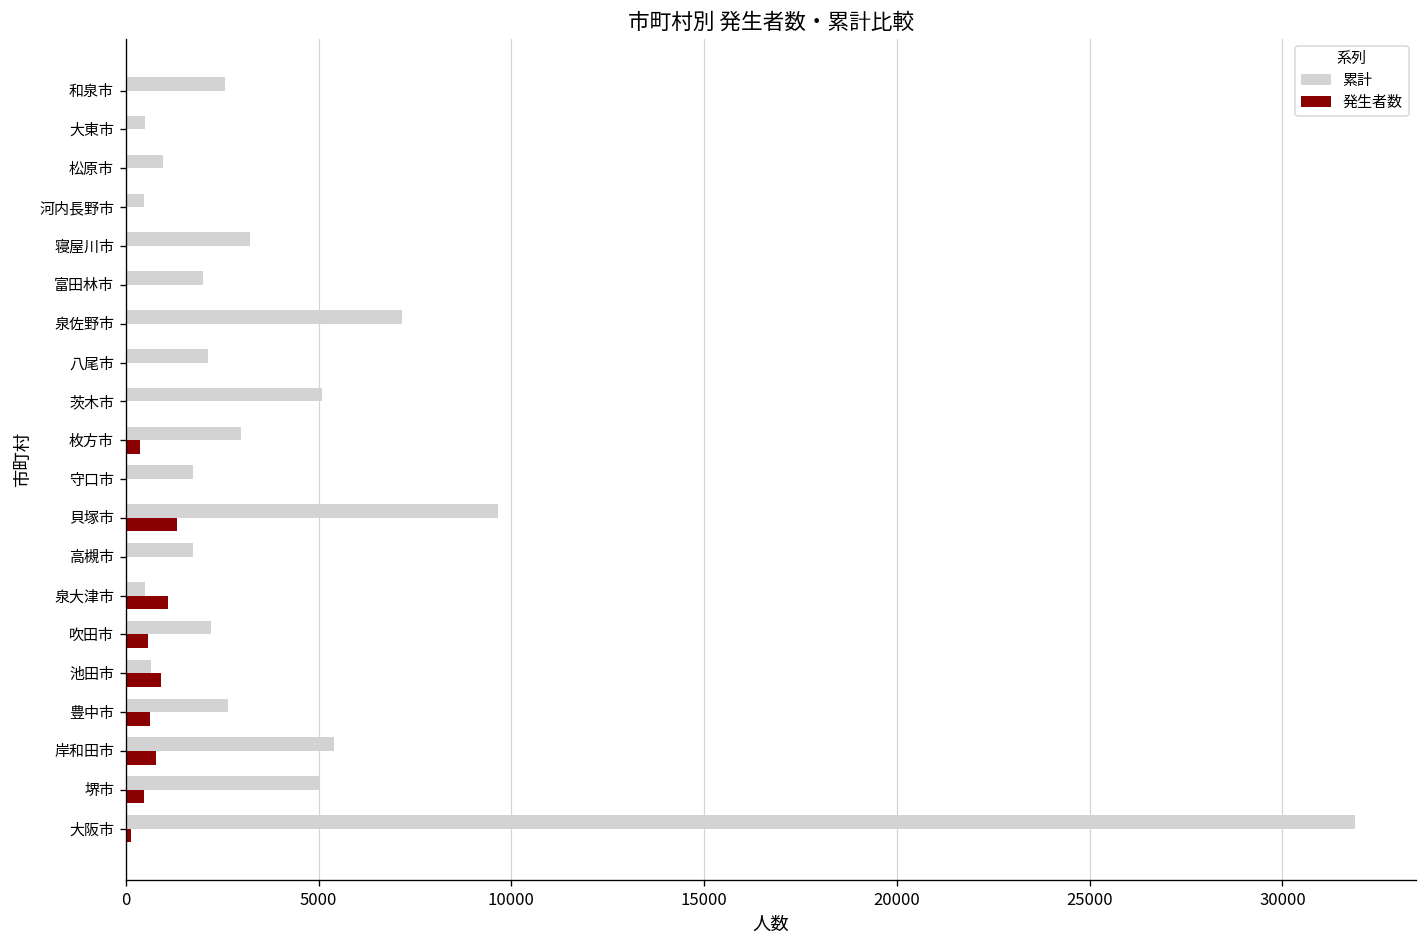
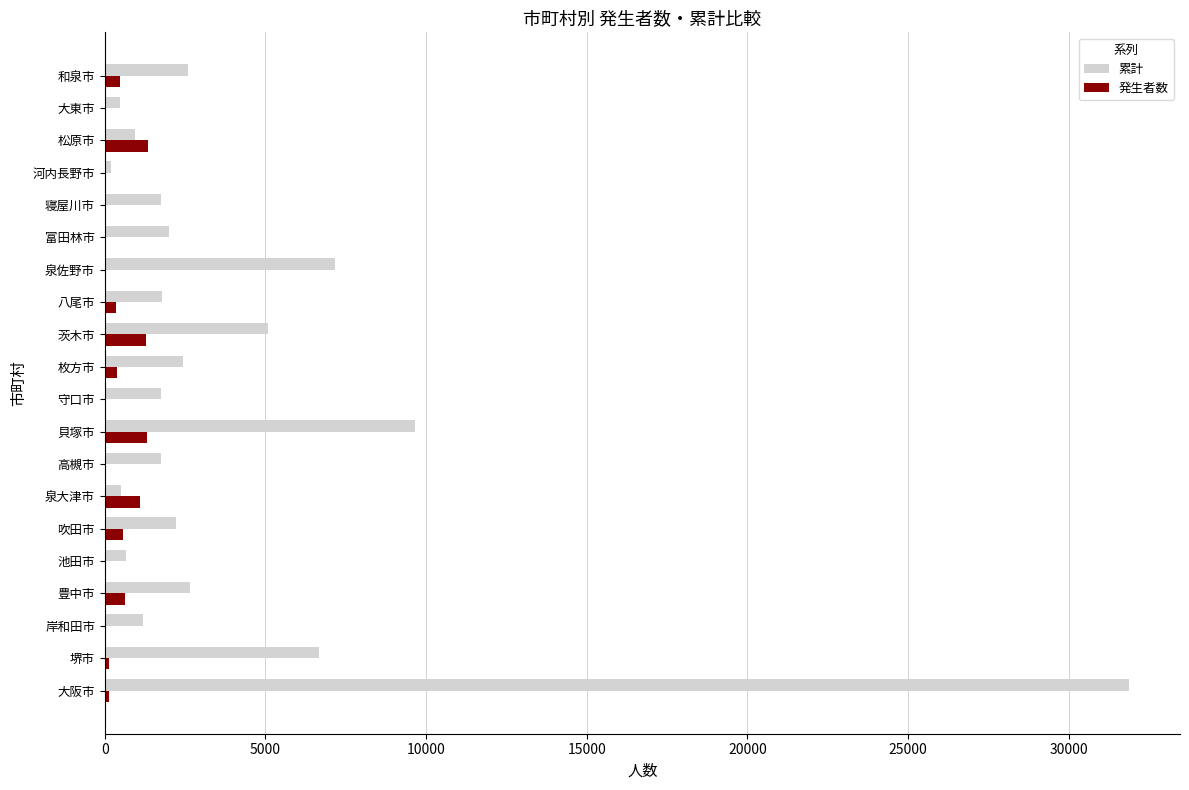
発生者数, 和泉市: 0 -> 500
発生者数, 松原市: 0 -> 1400
累計, 河内長野市: 500 -> 200
累計, 寝屋川市: 3200 -> 1700
累計, 八尾市: 2100 -> 1800
発生者数, 八尾市: 0 -> 400
発生者数, 茨木市: 0 -> 1300
累計, 枚方市: 3000 -> 2400
発生者数, 池田市: 900 -> 0
累計, 岸和田市: 5400 -> 1200
発生者数, 岸和田市: 800 -> 0
累計, 堺市: 5000 -> 6700
発生者数, 堺市: 500 -> 100
